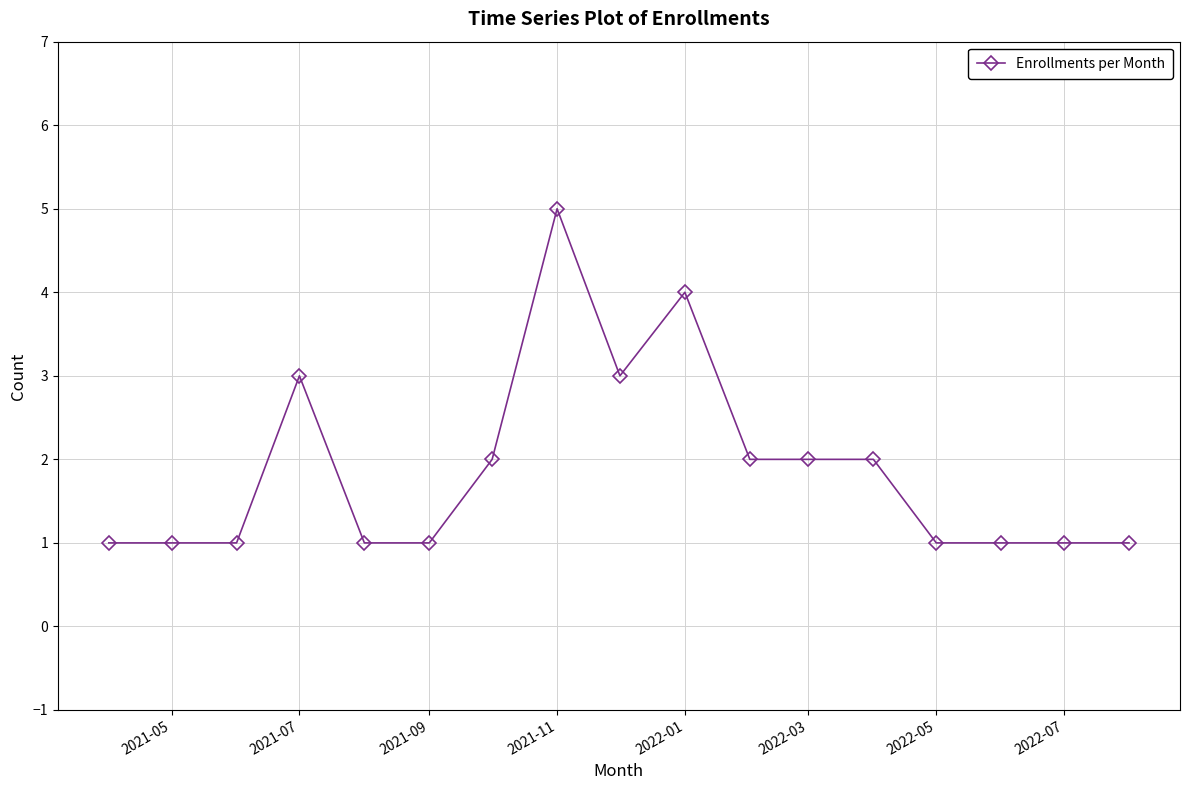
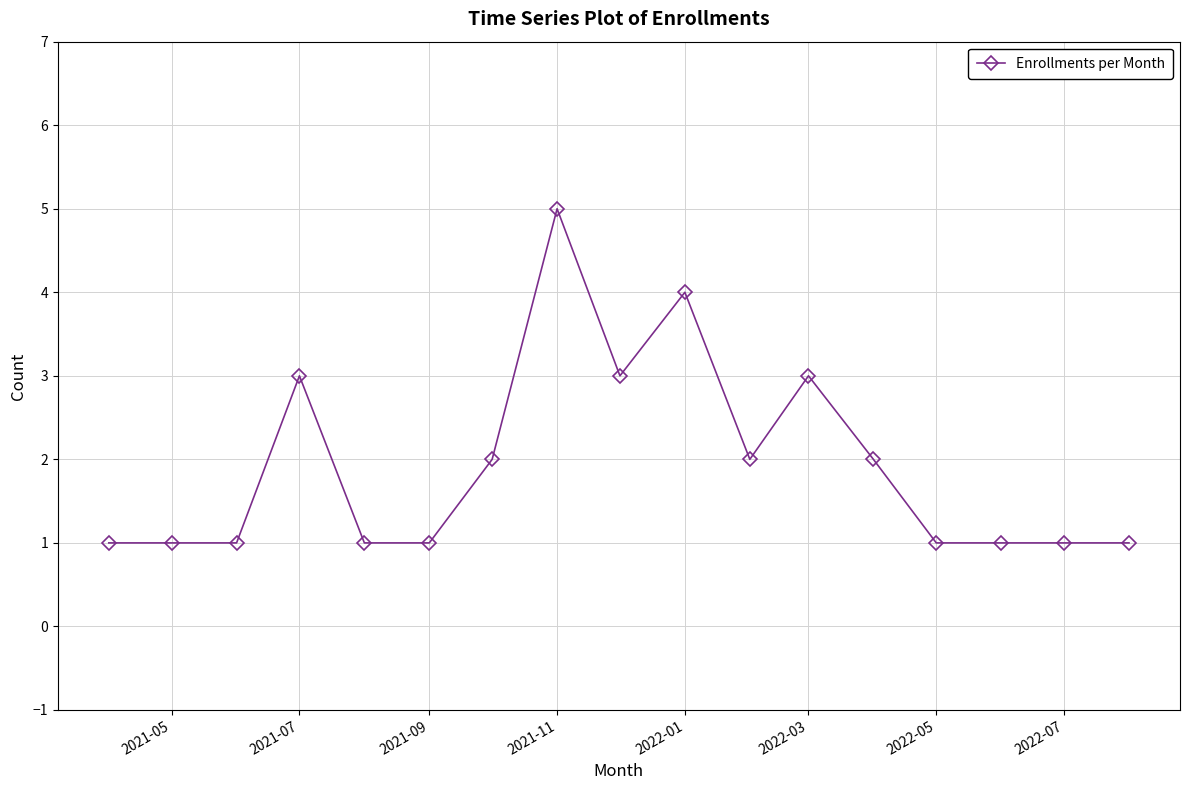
2022-03: 2 -> 3
